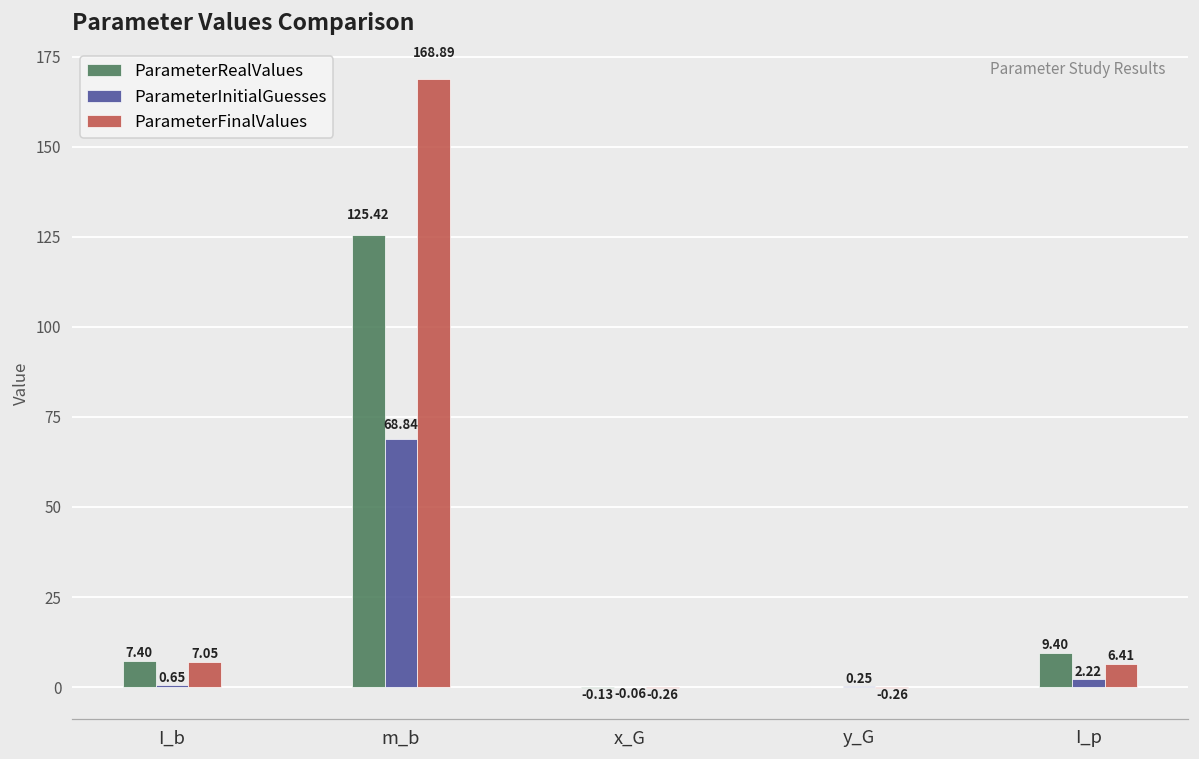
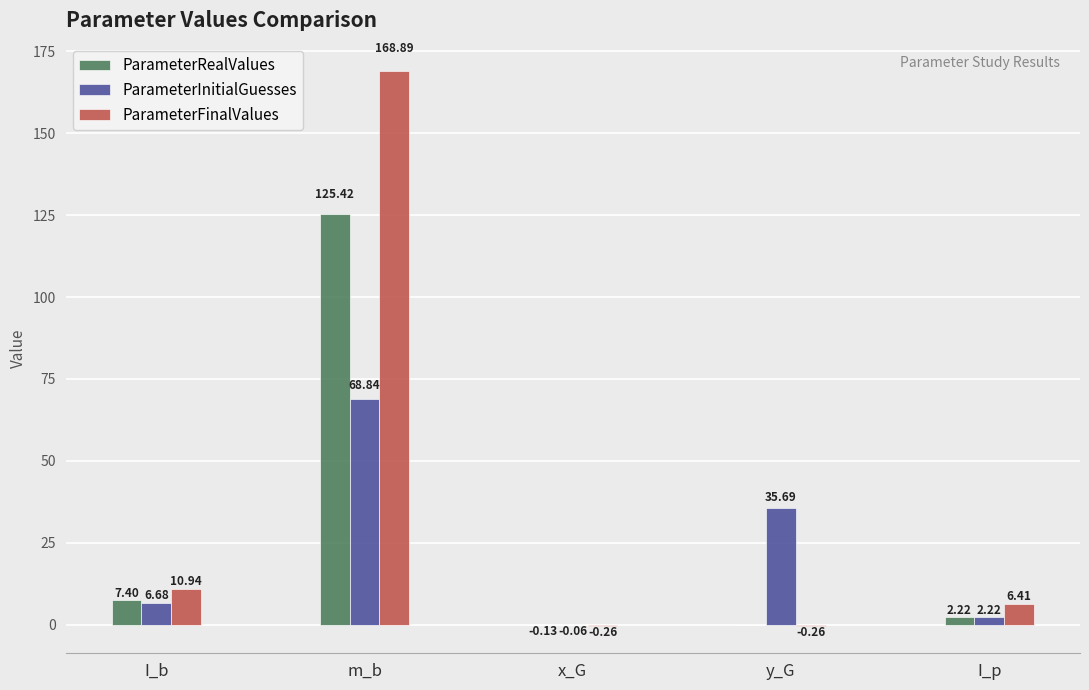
ParameterInitialGuesses, I_b: 0.65 -> 6.68
ParameterFinalValues, I_b: 7.05 -> 10.94
ParameterInitialGuesses, y_G: 0.25 -> 35.69
ParameterRealValues, I_p: 9.40 -> 2.22
